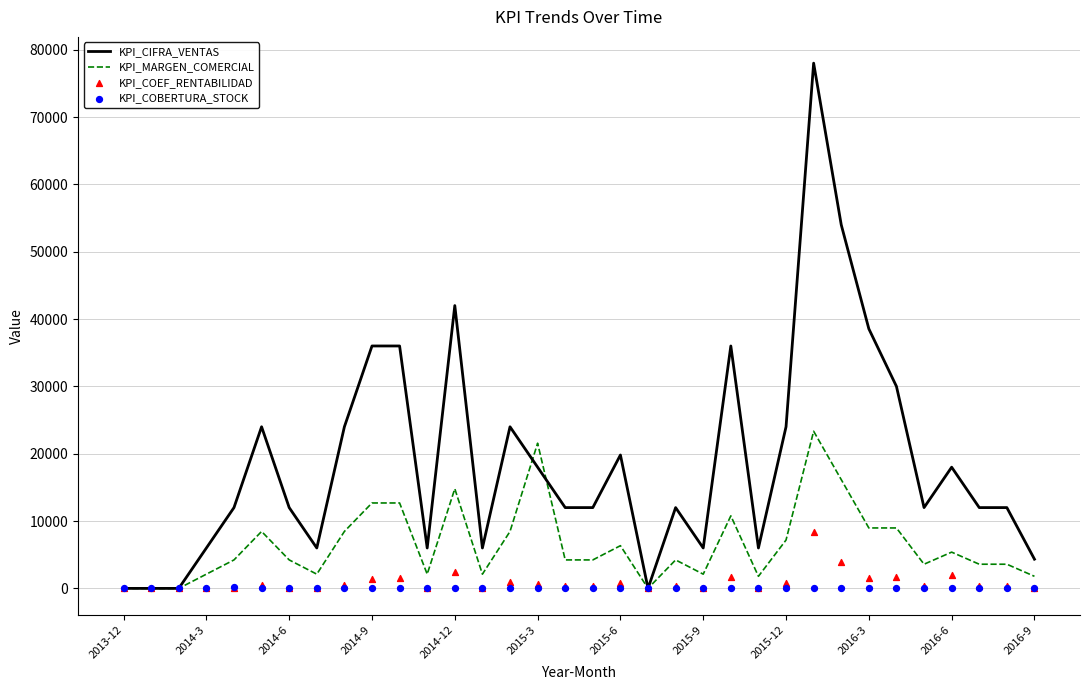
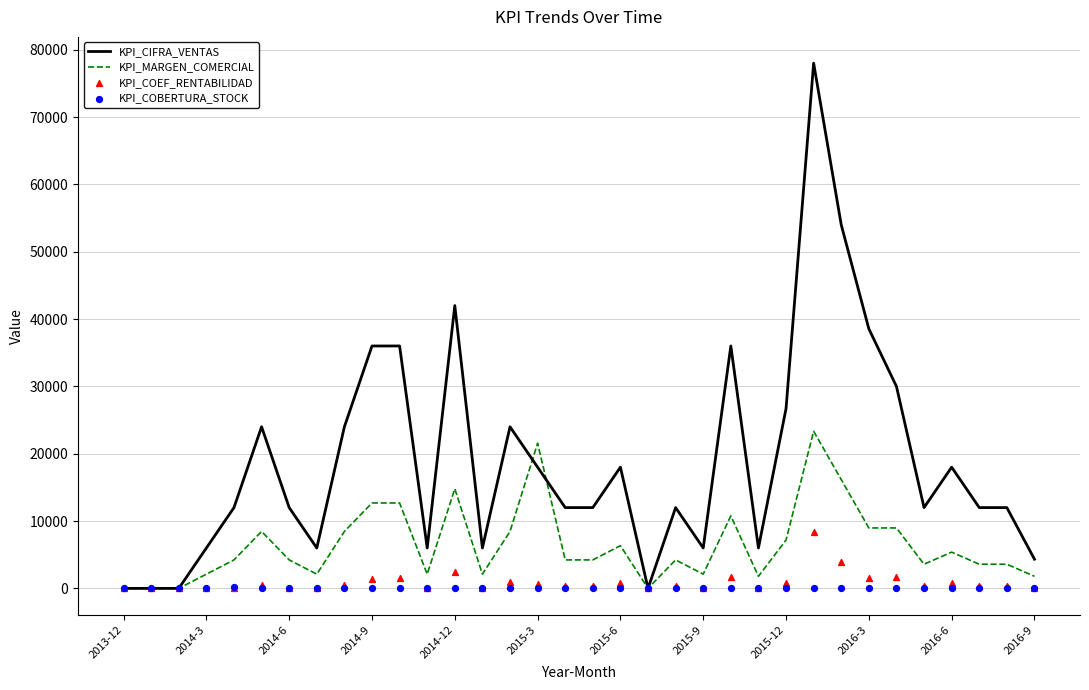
KPI_CIFRA_VENTAS, 2015-6: 20000 -> 18000
KPI_CIFRA_VENTAS, 2015-12: 24000 -> 27000
KPI_COEF_RENTABILIDAD, 2016-6: 2000 -> 1000
